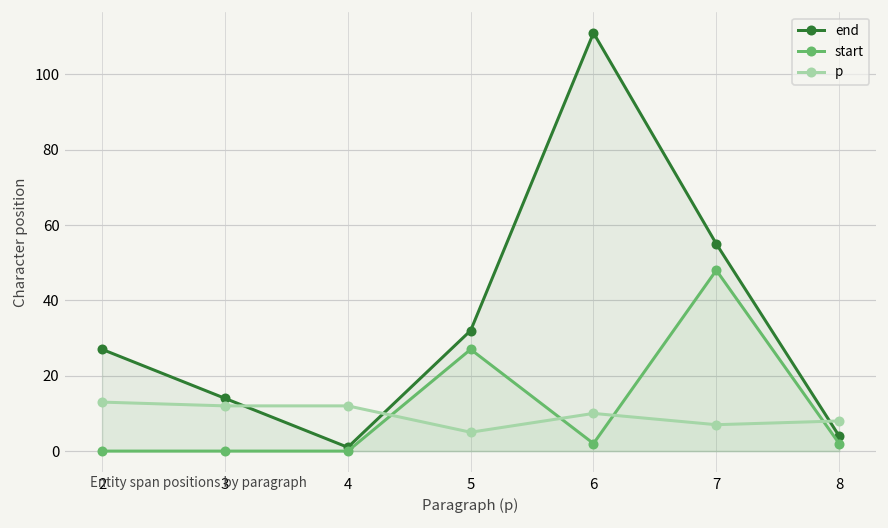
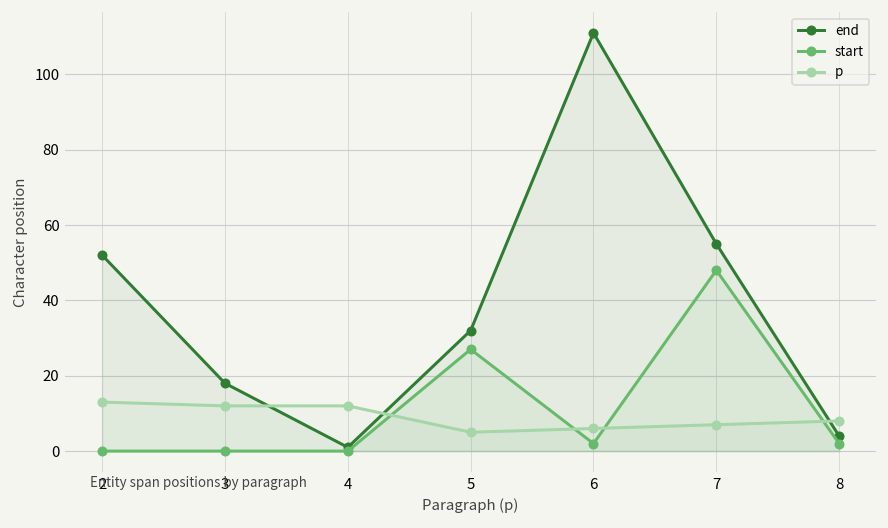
end, 2: 27 -> 52
end, 3: 14 -> 18
p, 6: 10 -> 6
